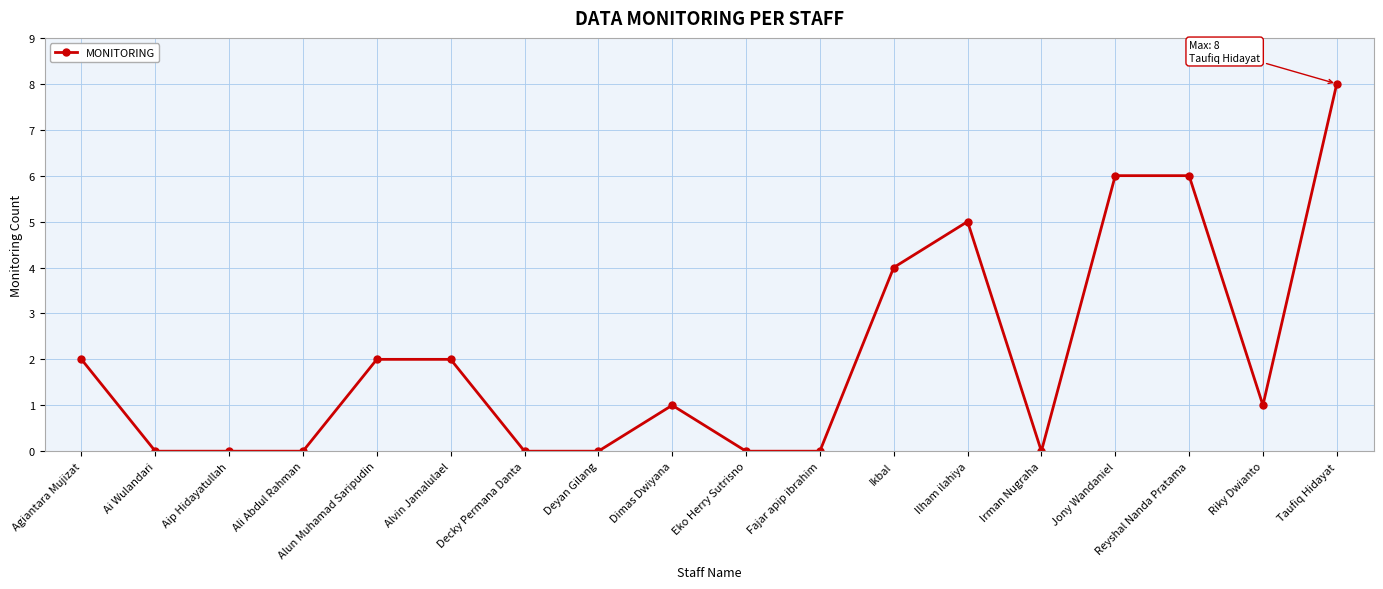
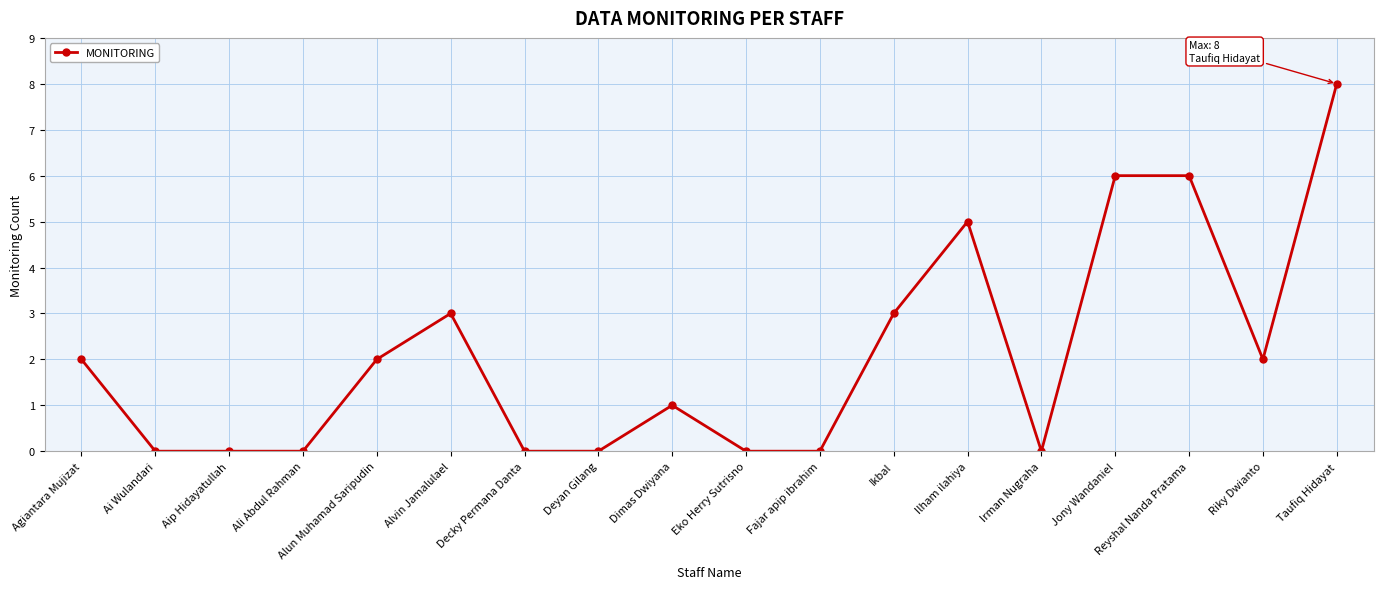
Alvin Jamalulael: 2 -> 3
Ikbal: 4 -> 3
Riky Dwianto: 1 -> 2
